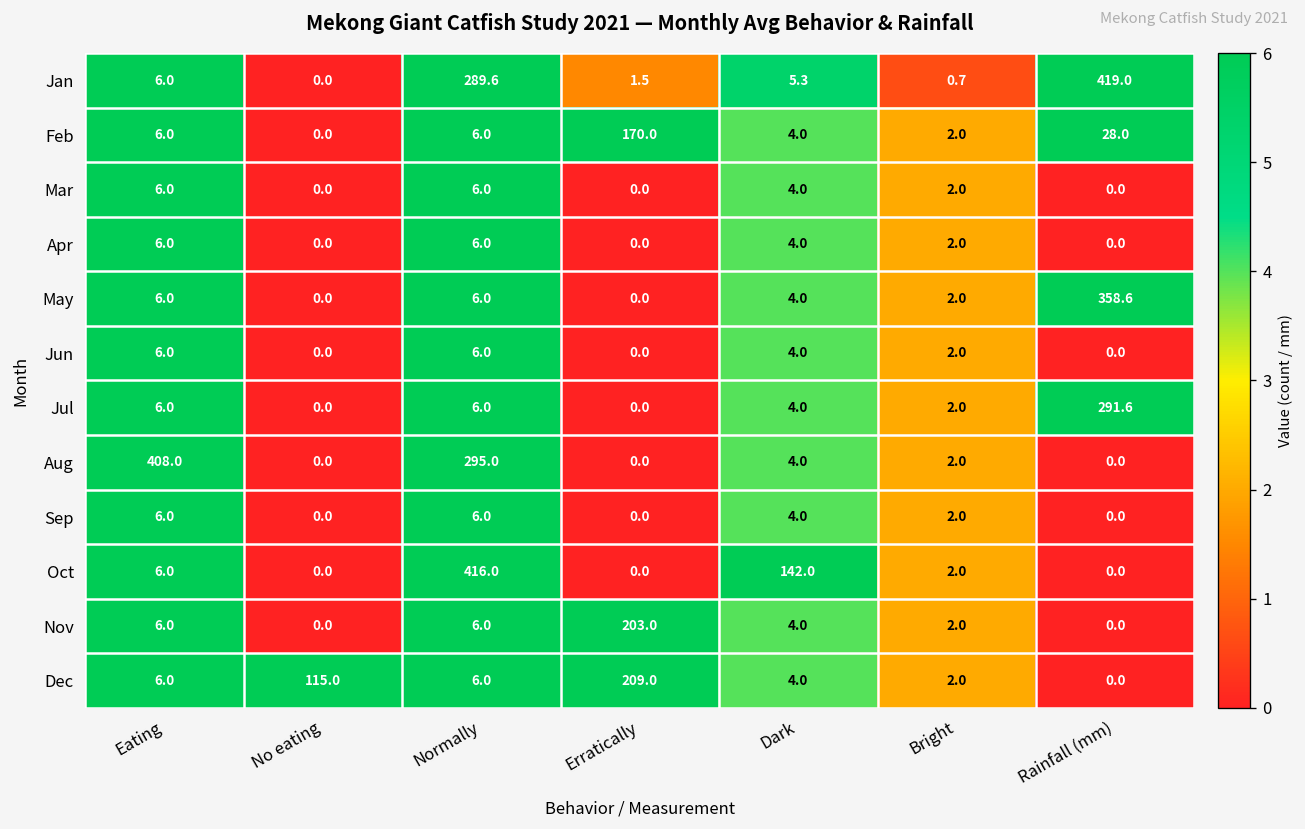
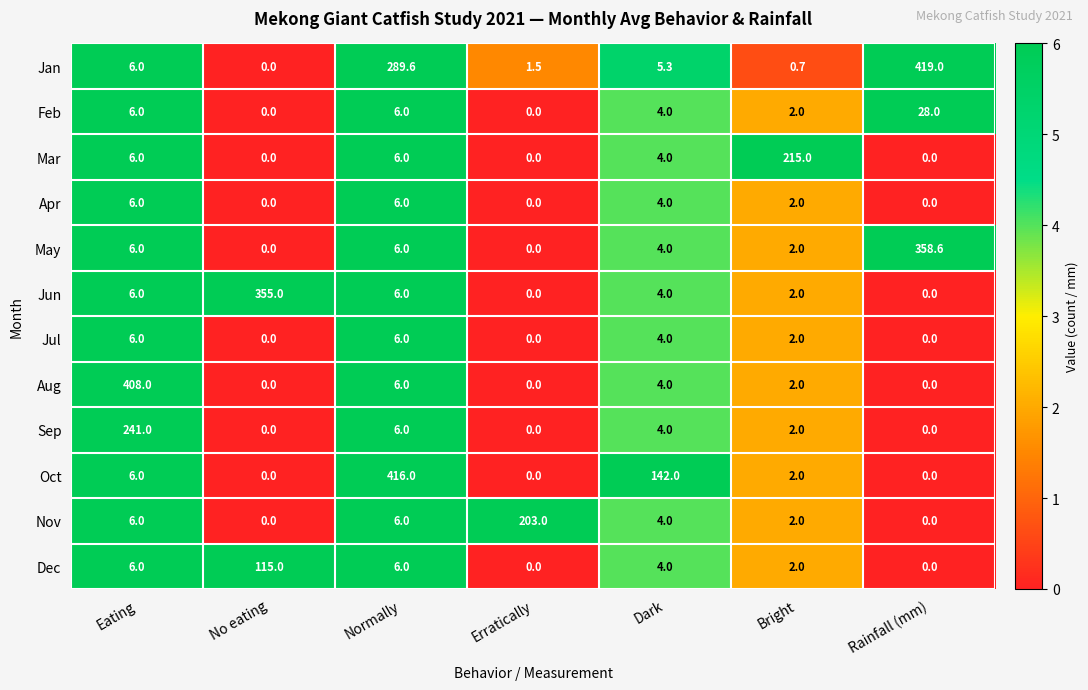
Feb, Erratically: 170.0 -> 0.0
Mar, Bright: 2.0 -> 215.0
Jun, No eating: 0.0 -> 355.0
Jul, Rainfall (mm): 291.6 -> 0.0
Aug, Normally: 295.0 -> 6.0
Sep, Eating: 6.0 -> 241.0
Dec, Erratically: 209.0 -> 0.0
